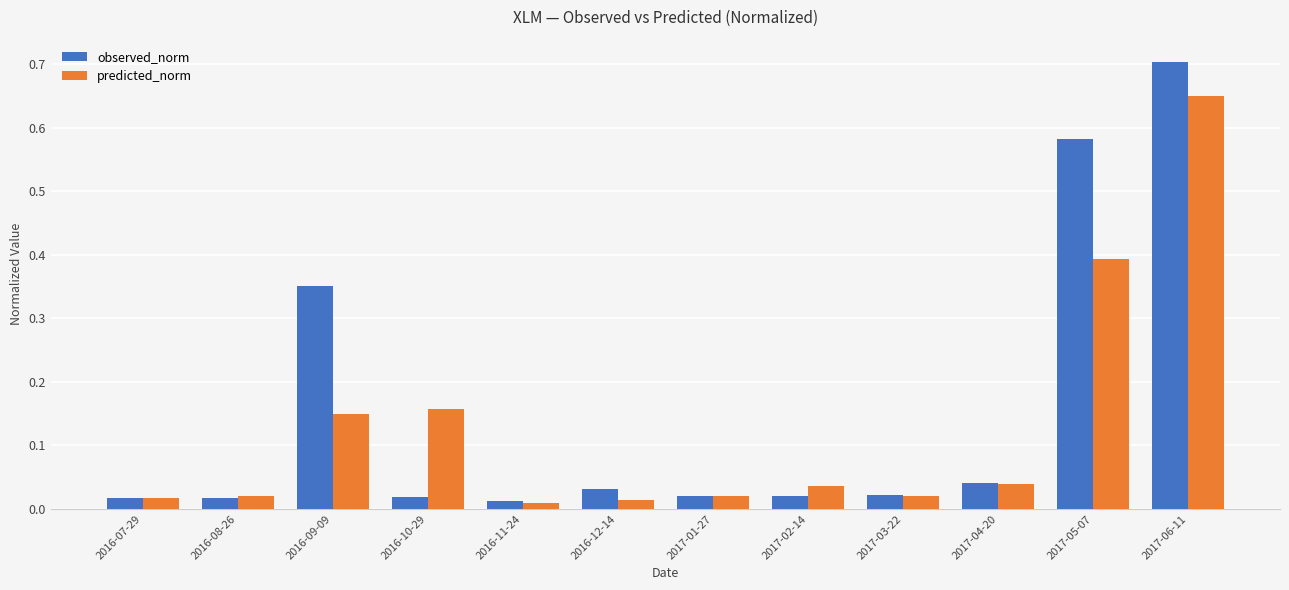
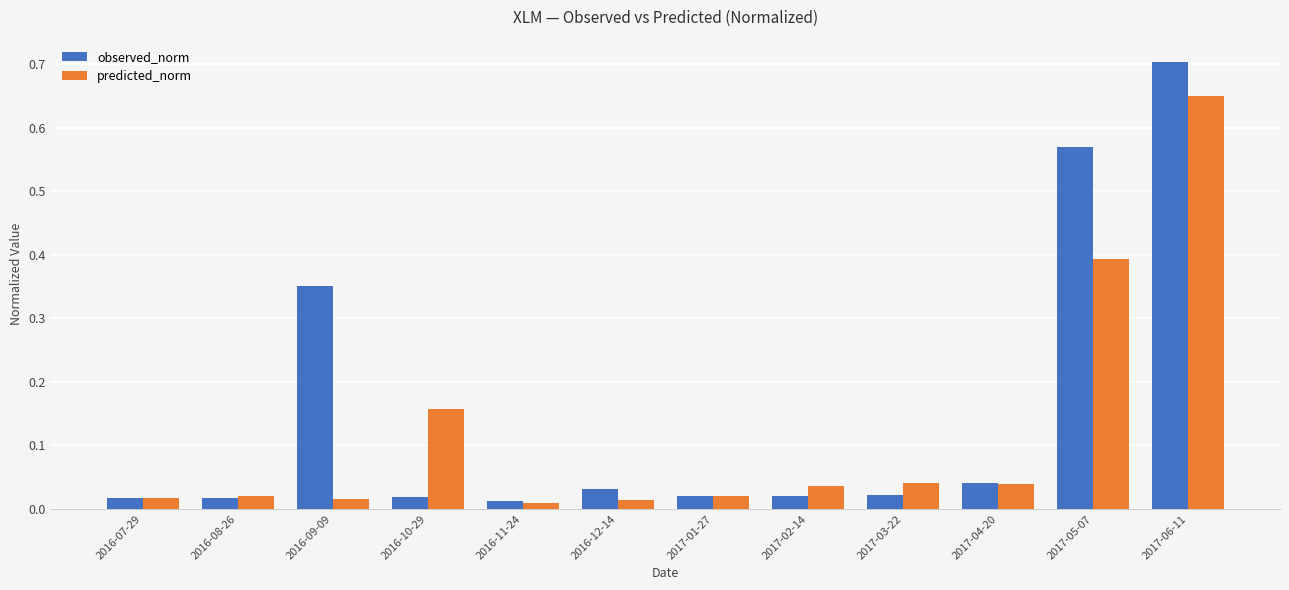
predicted_norm, 2016-09-09: 0.15 -> 0.02
predicted_norm, 2017-03-22: 0.02 -> 0.04
observed_norm, 2017-05-07: 0.58 -> 0.57
